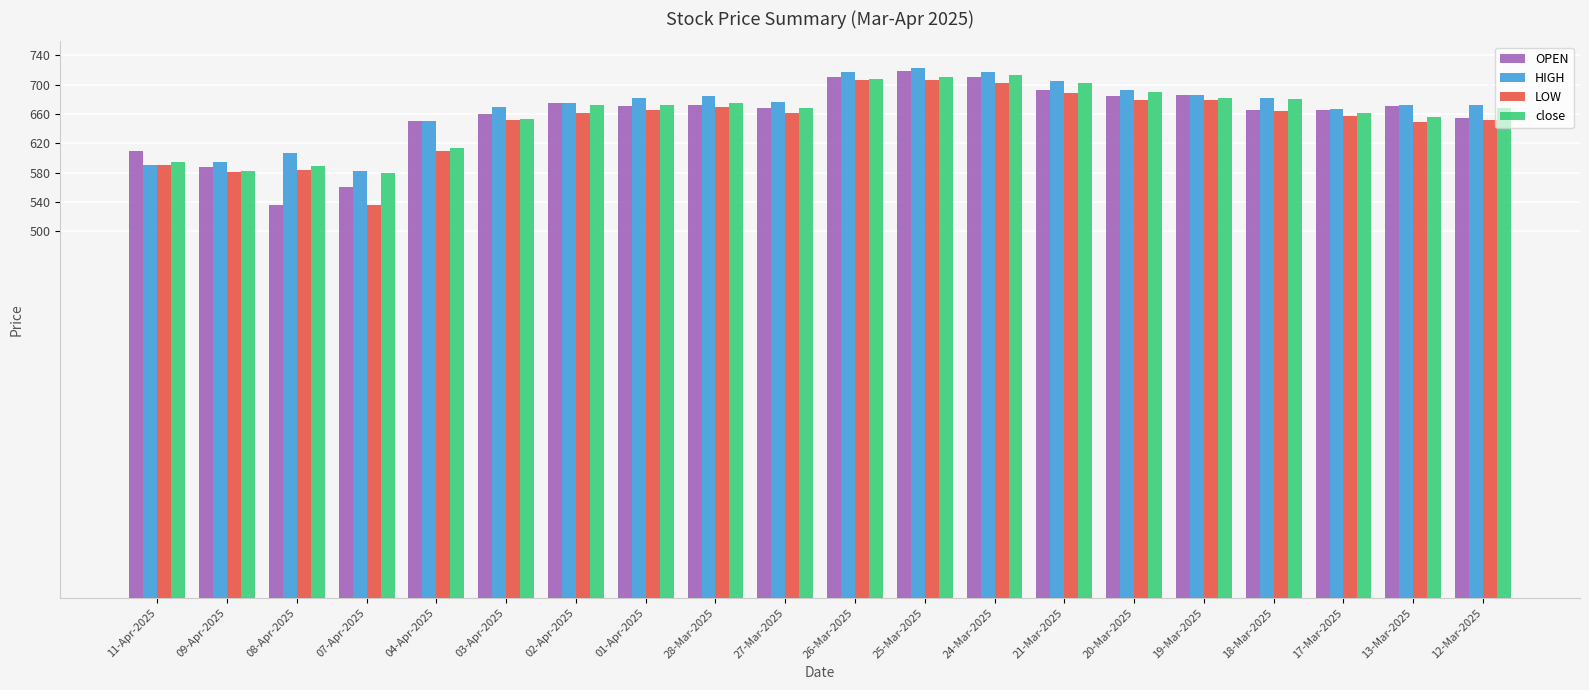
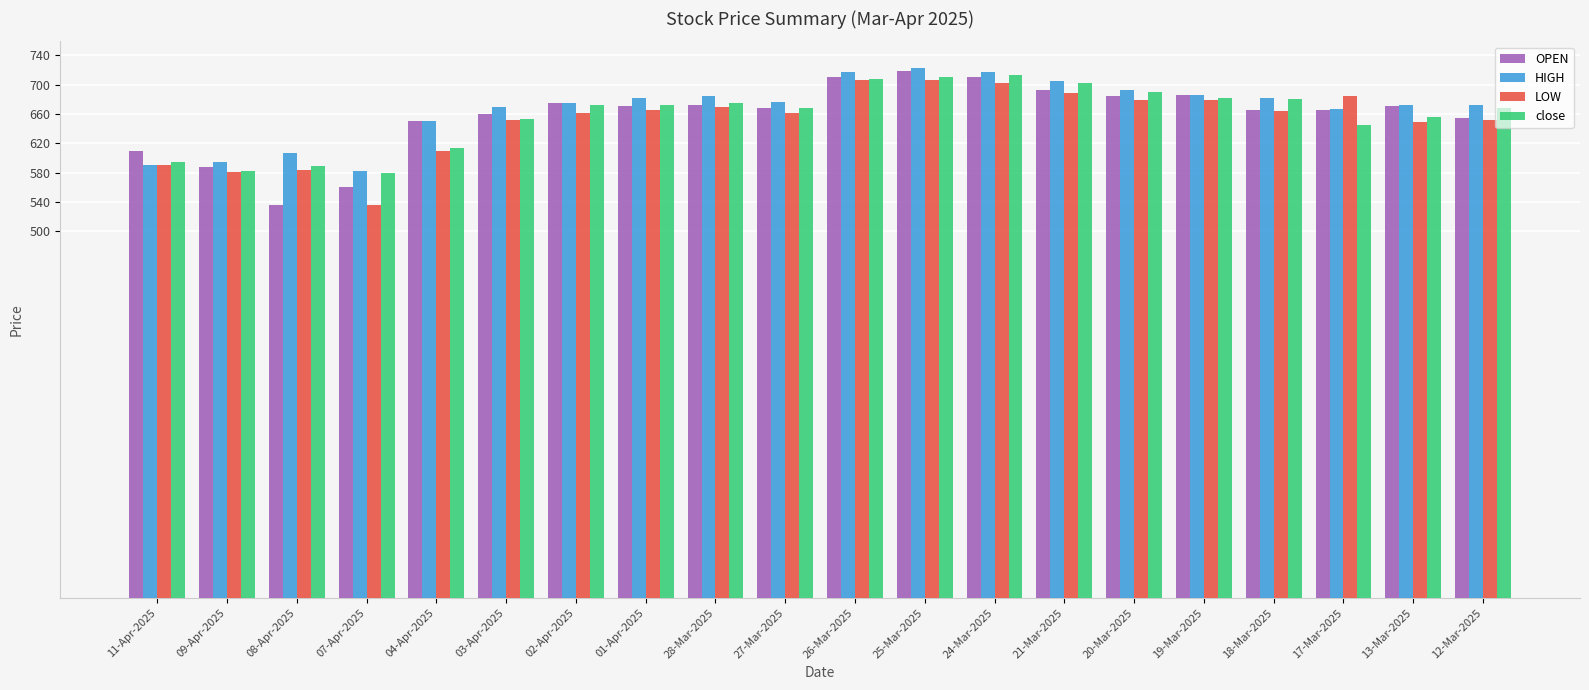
LOW, 17-Mar-2025: 660 -> 690
close, 17-Mar-2025: 660 -> 650
